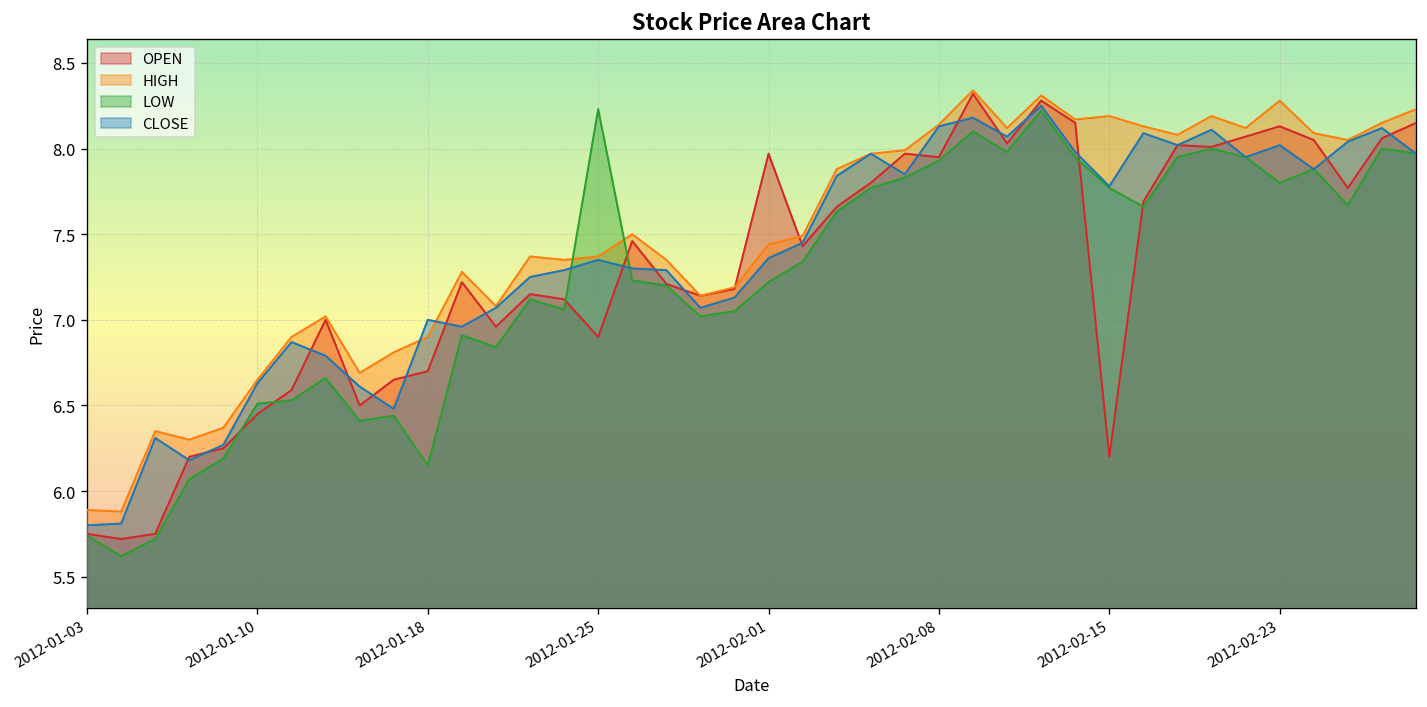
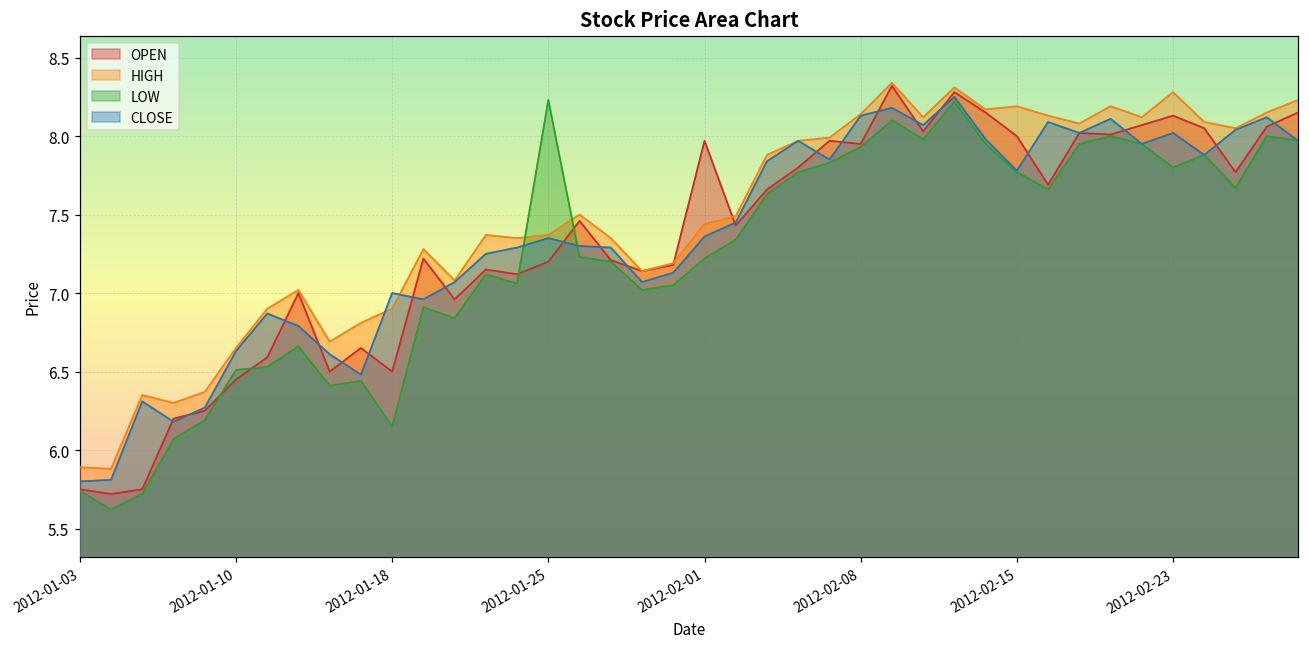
OPEN, 2012-01-18: 6.7 -> 6.5
OPEN, 2012-01-25: 6.9 -> 7.2
OPEN, 2012-02-15: 6.2 -> 8.0
